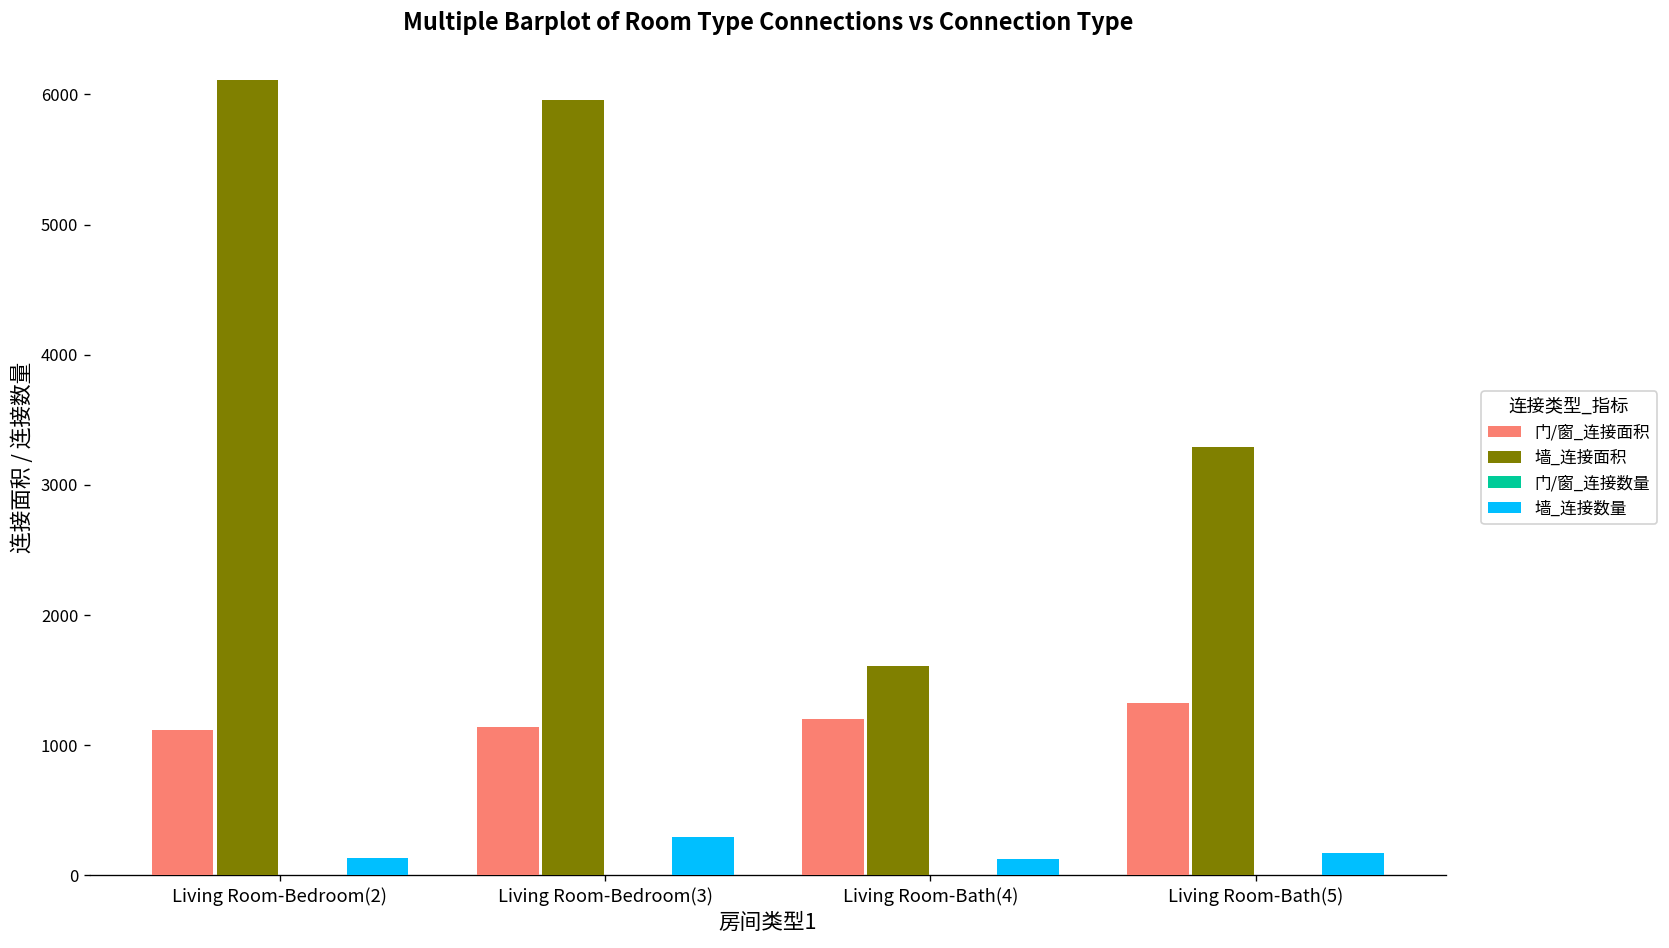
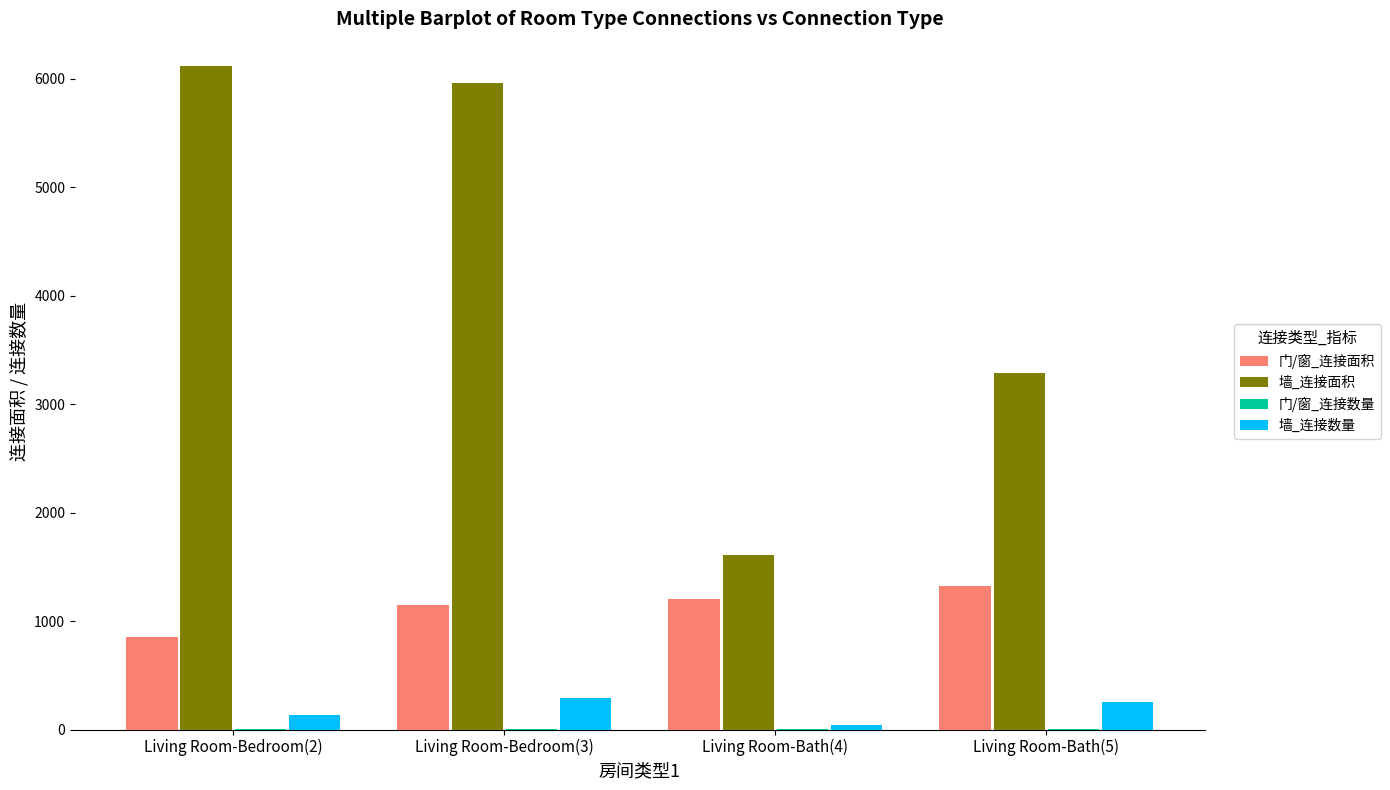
门/窗_连接面积, Living Room-Bedroom(2): 1120 -> 860
墙_连接数量, Living Room-Bath(4): 120 -> 40
墙_连接数量, Living Room-Bath(5): 180 -> 250
